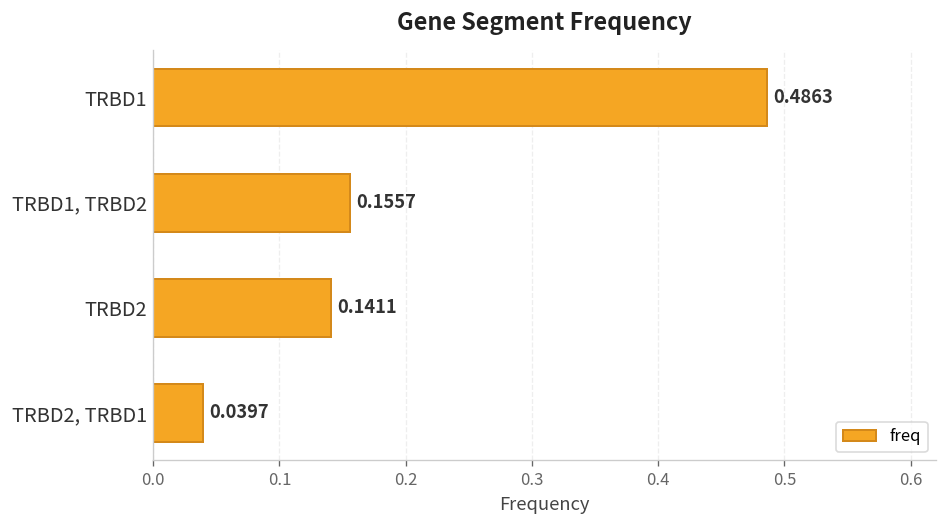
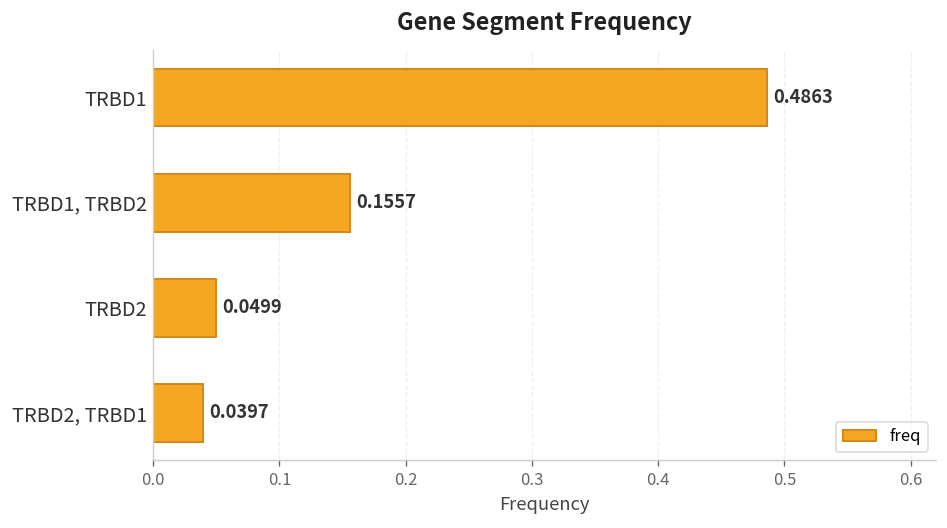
TRBD2: 0.1411 -> 0.0499
